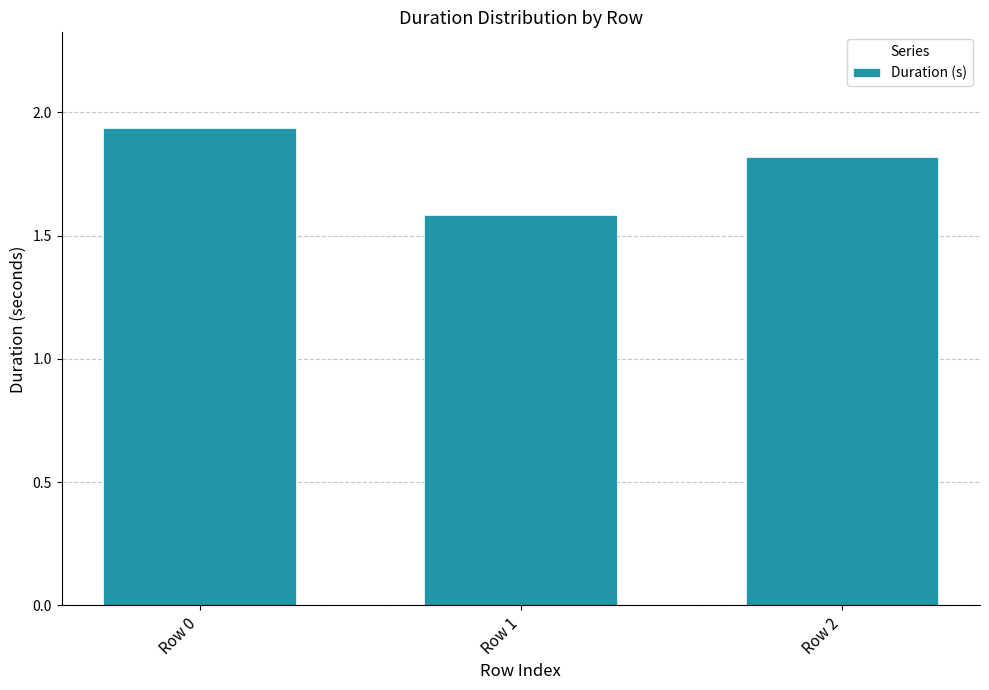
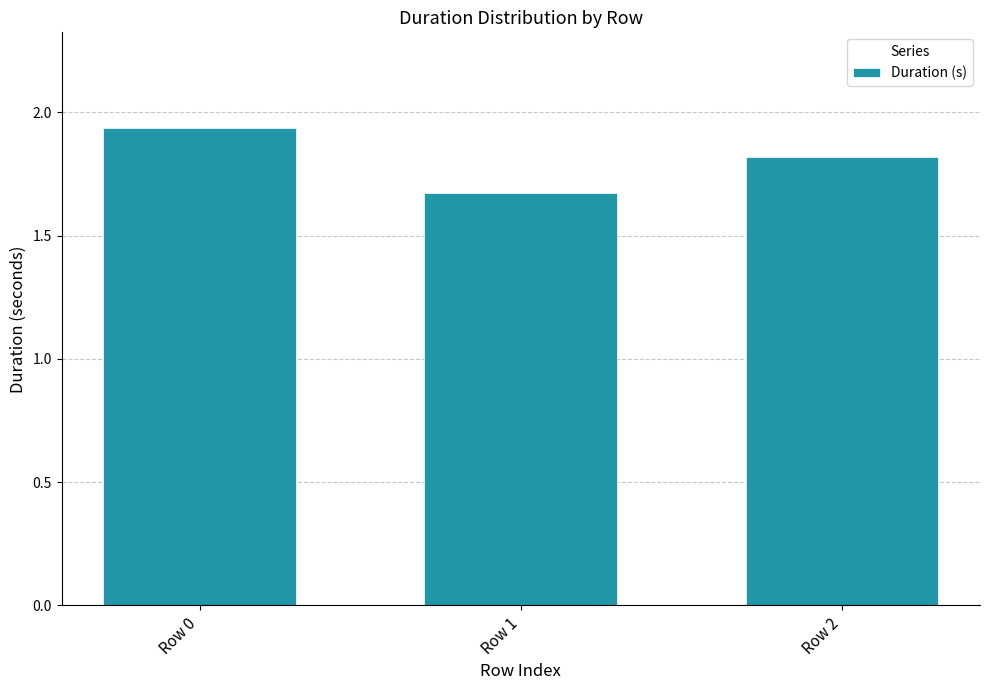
Row 1: 1.58 -> 1.67
